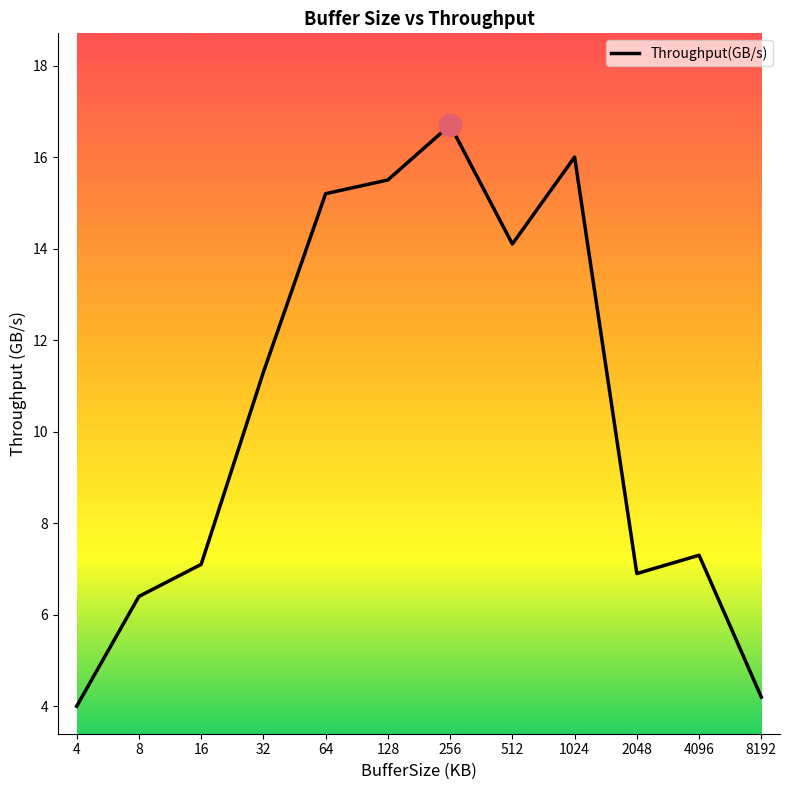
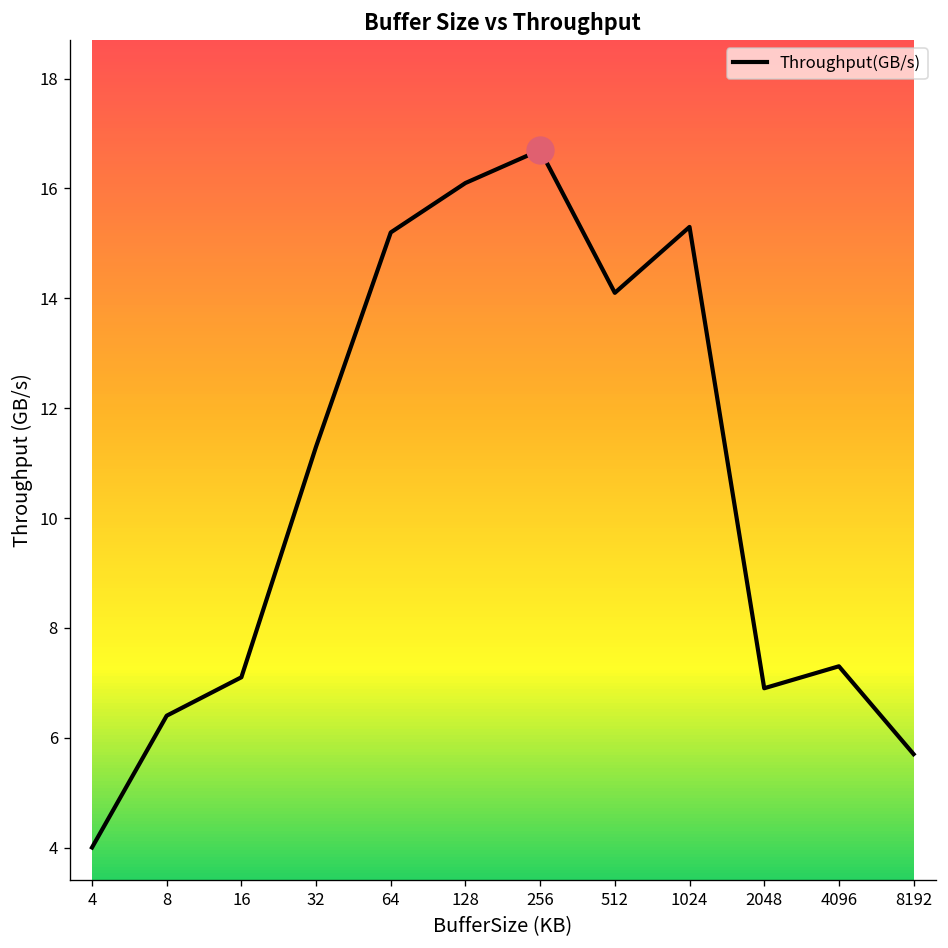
Throughput(GB/s), 128: 15.5 -> 16.1
Throughput(GB/s), 1024: 16.0 -> 15.3
Throughput(GB/s), 8192: 4.2 -> 5.7
